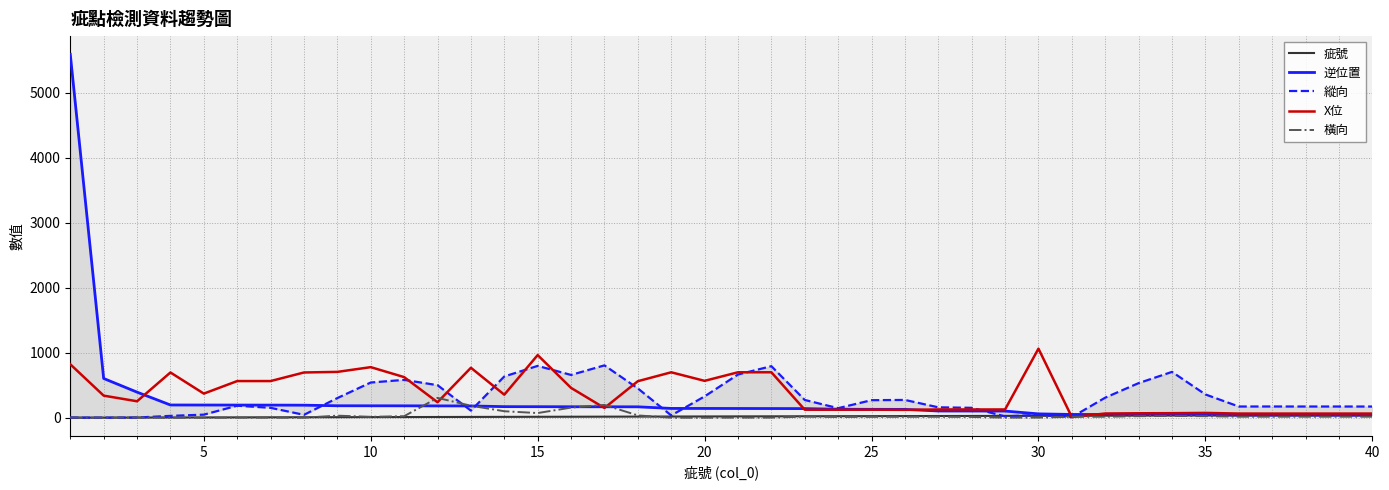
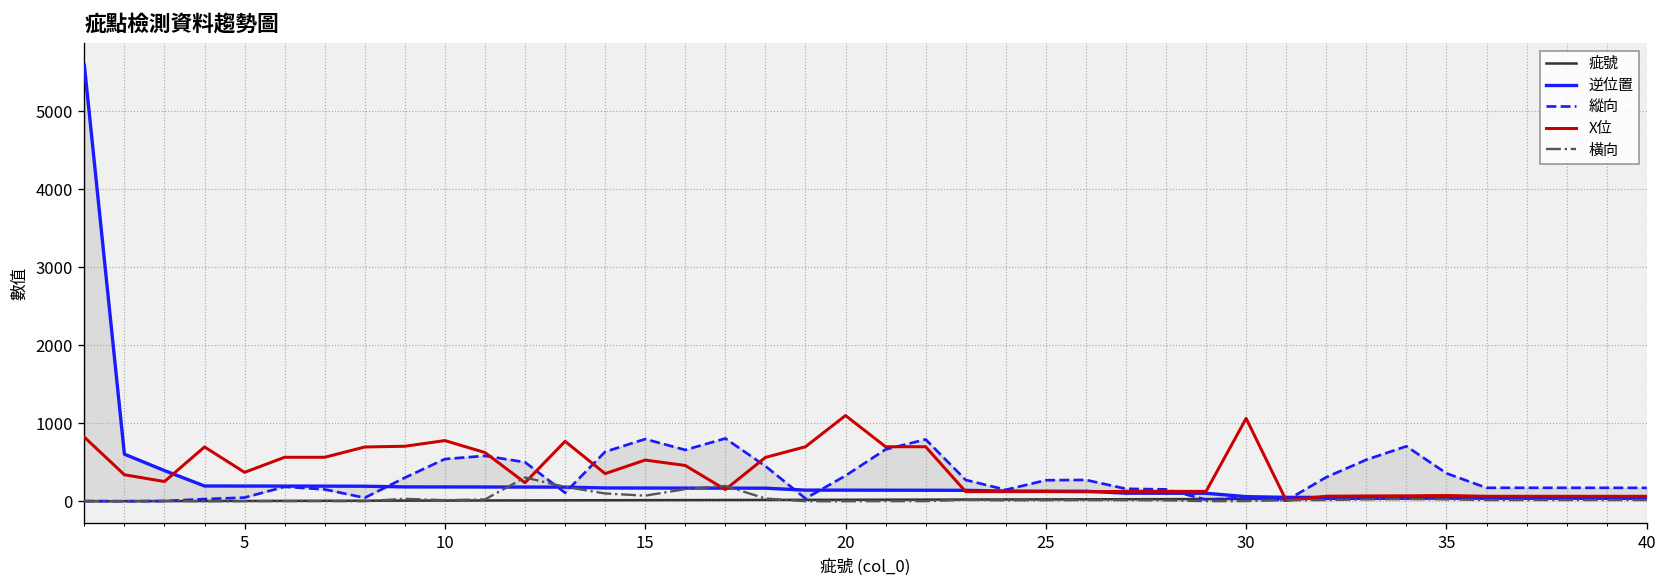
X位, 15: 1000 -> 500
X位, 20: 600 -> 1100
